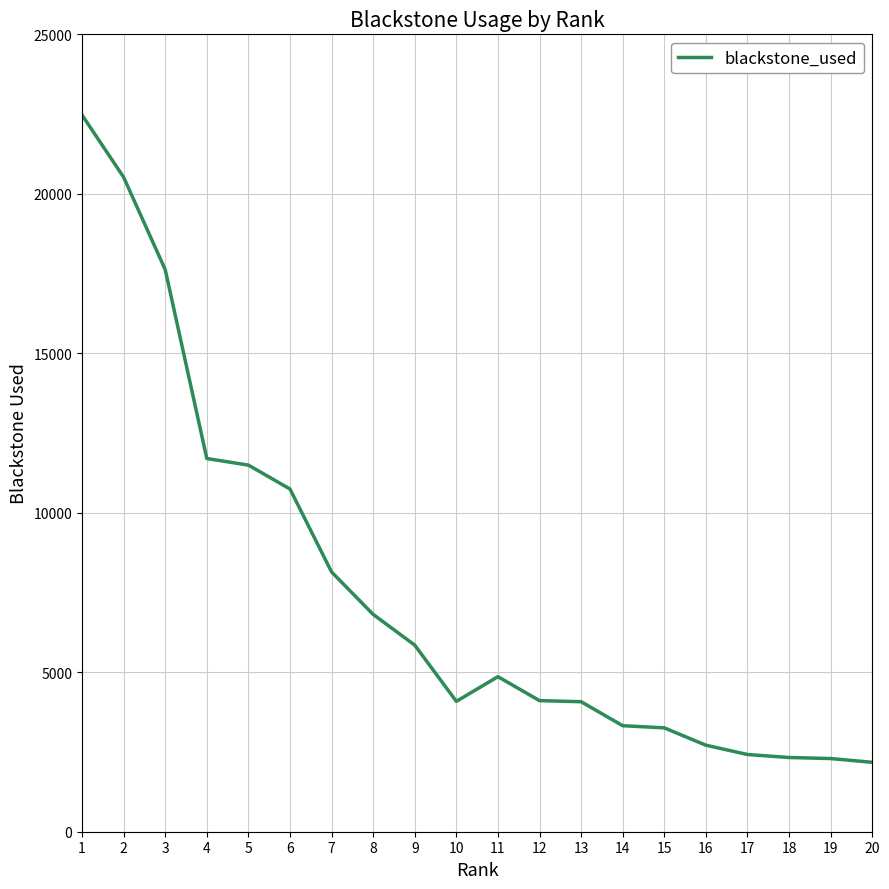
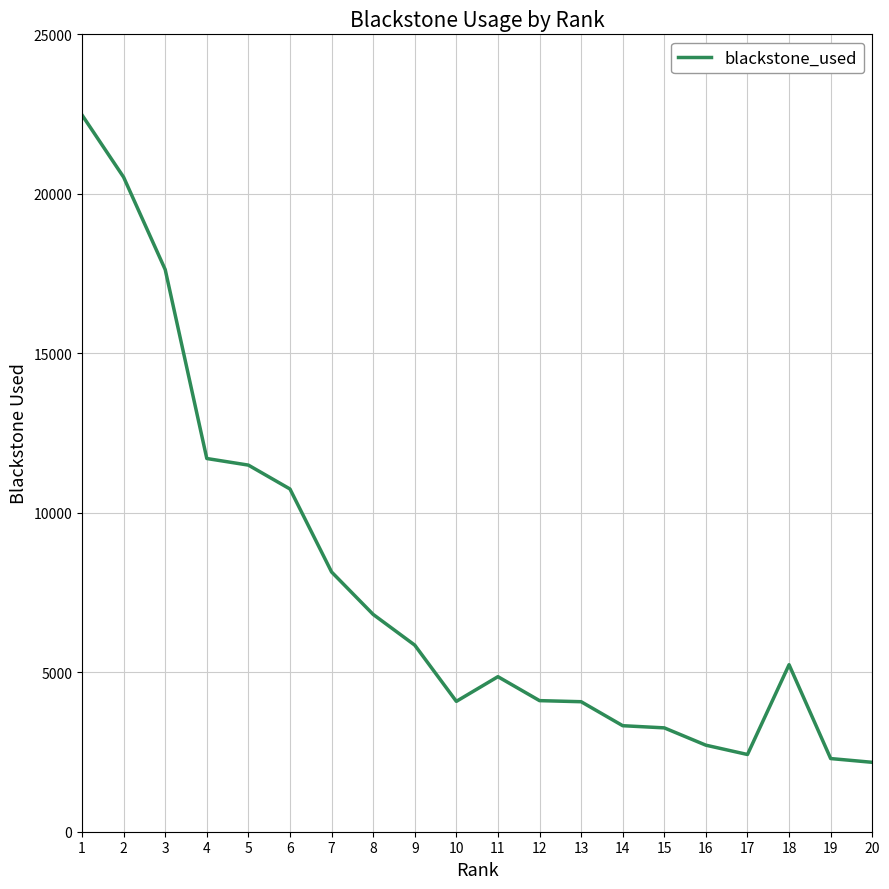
18: 2300 -> 5200
